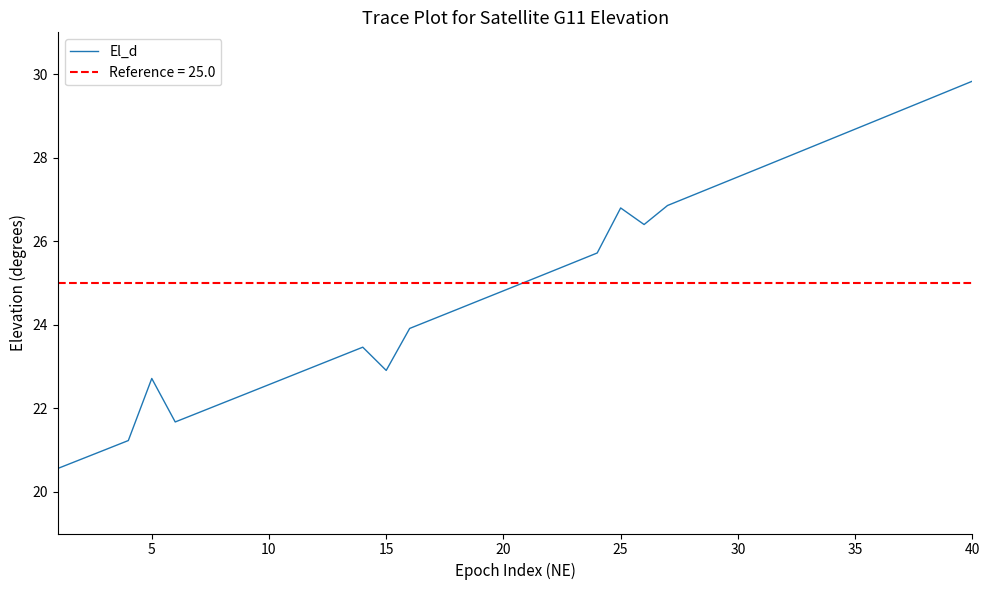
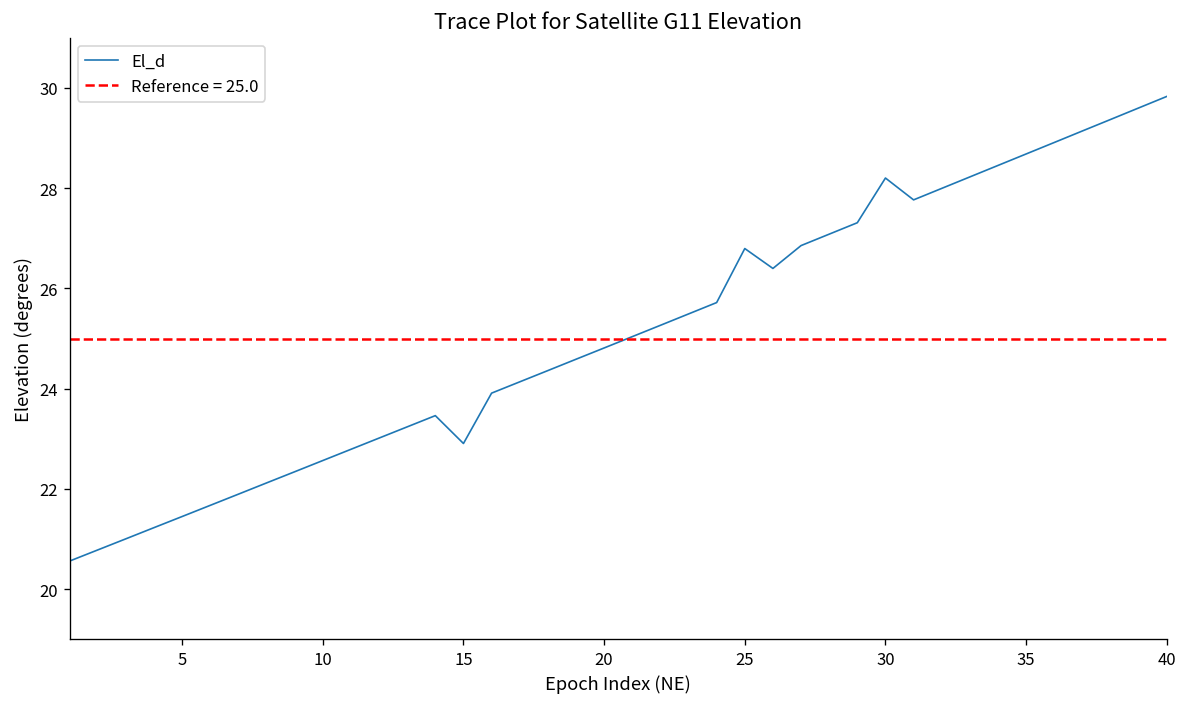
5: 22.7 -> 21.4
30: 27.5 -> 28.2
